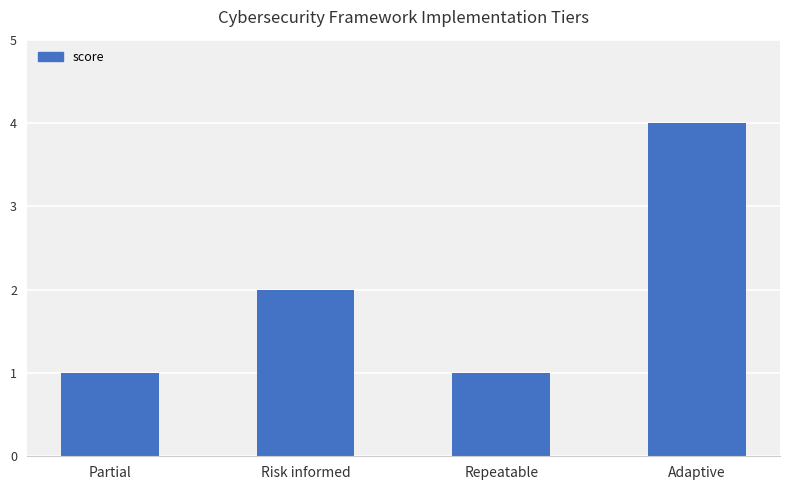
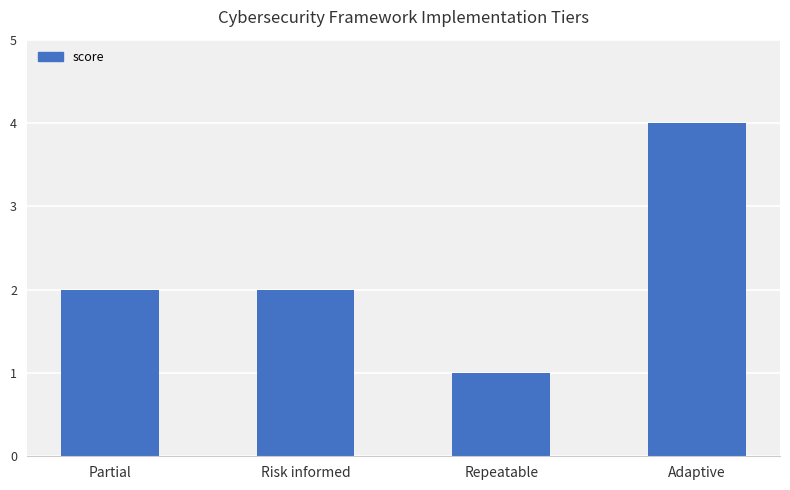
Partial: 1 -> 2
